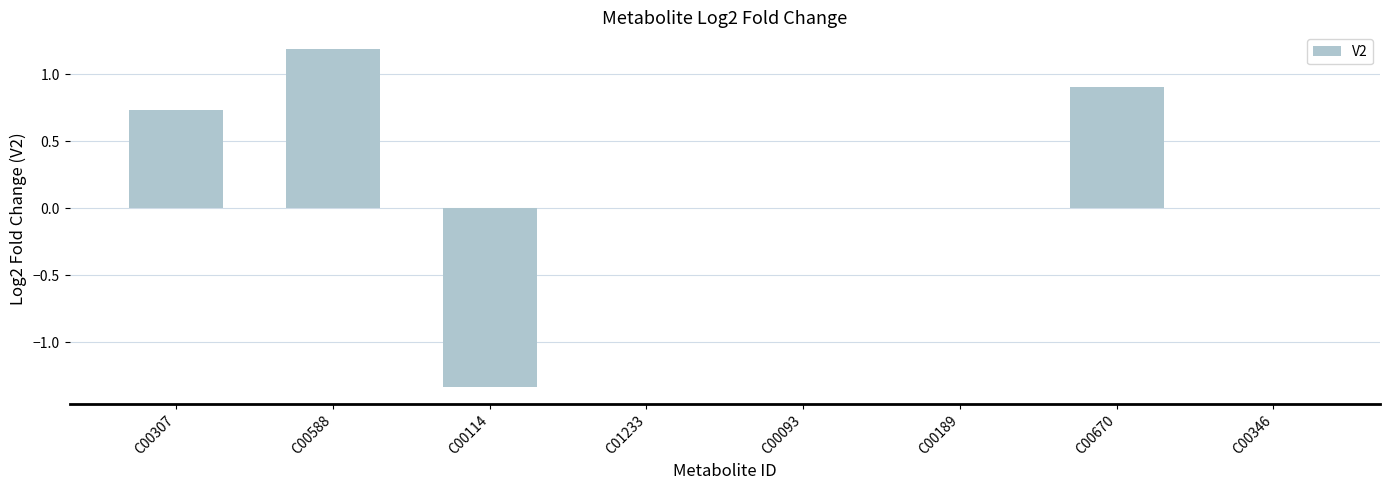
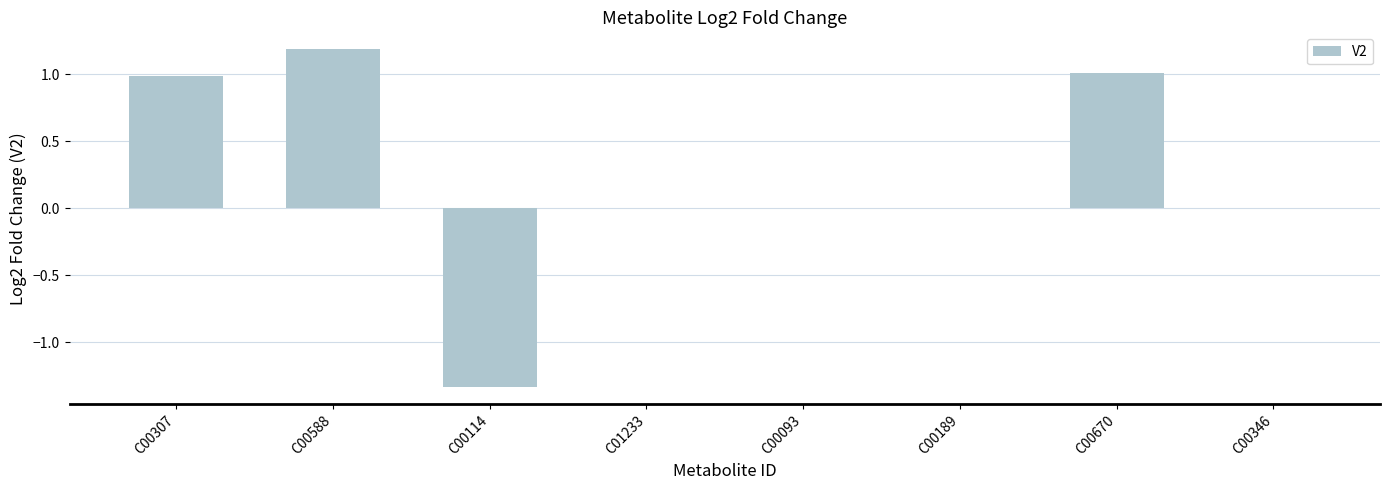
C00307: 0.74 -> 0.99
C00670: 0.91 -> 1.01
